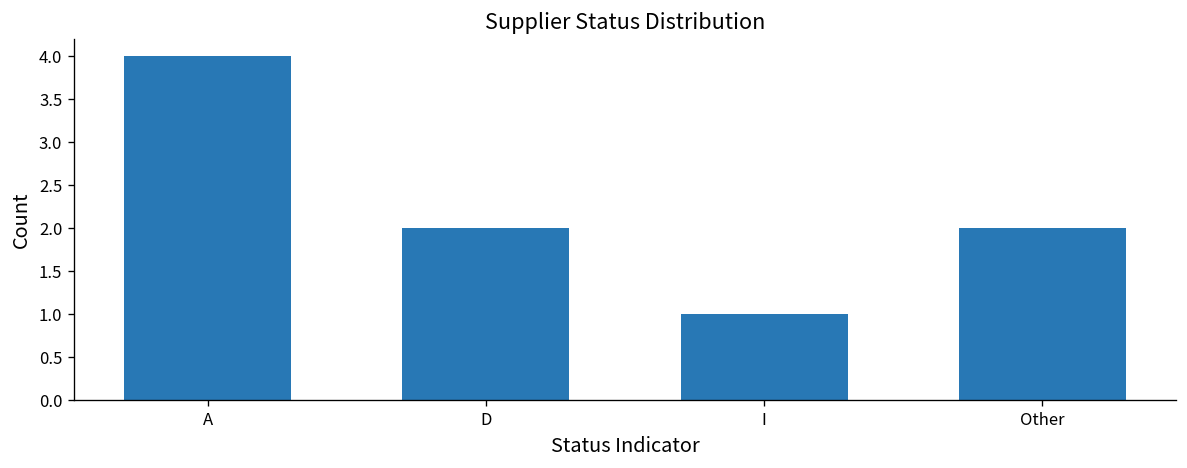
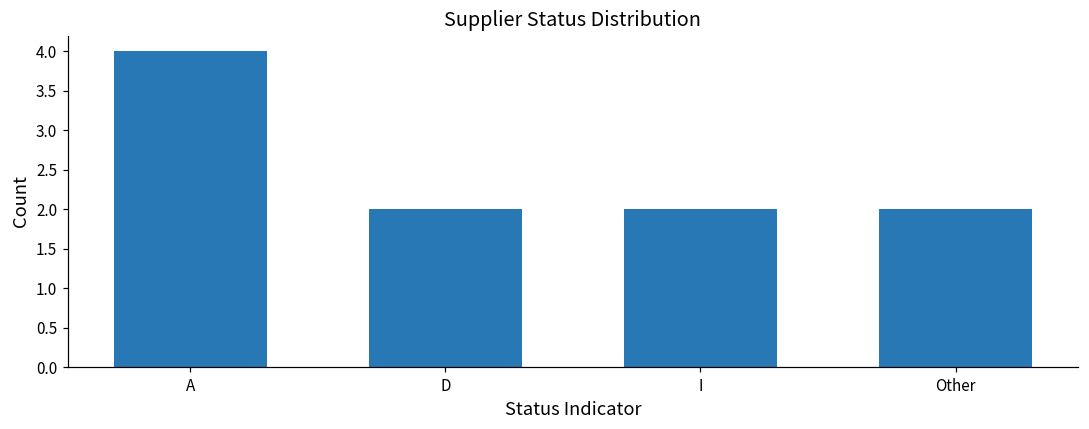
I: 1 -> 2
